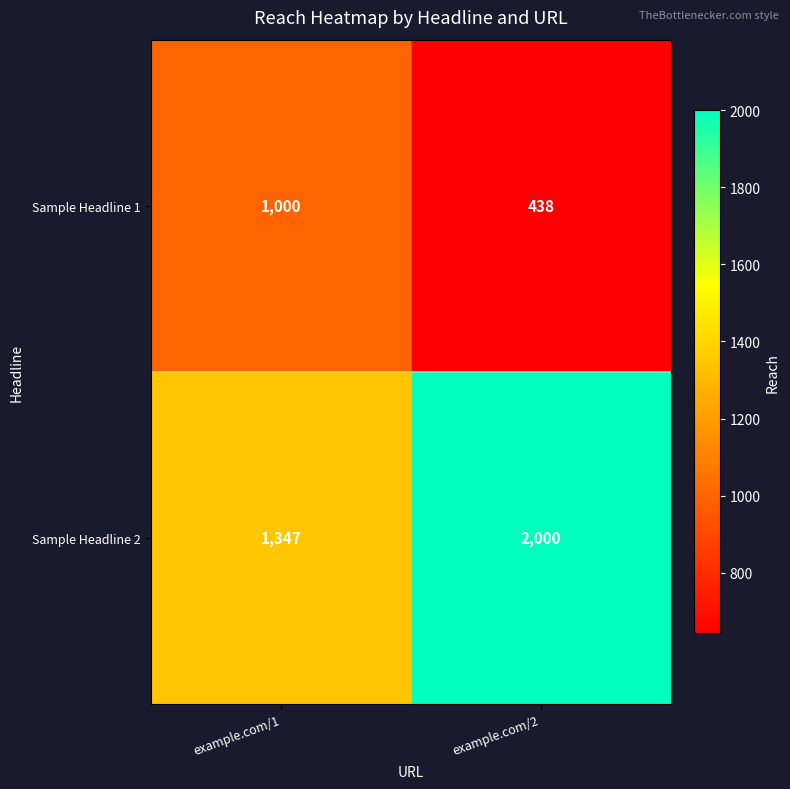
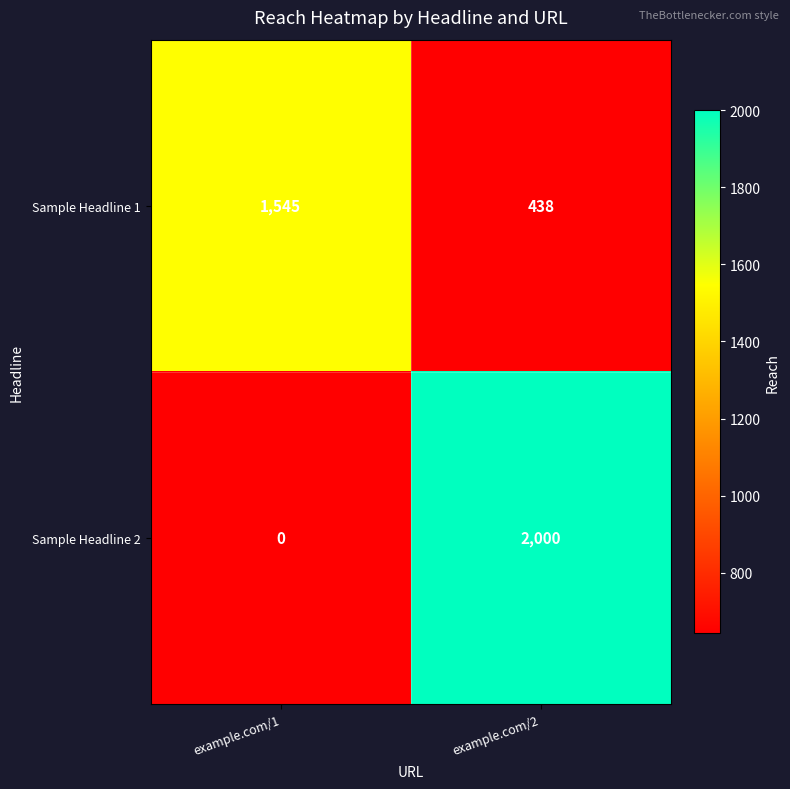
Sample Headline 1, example.com/1: 1,000 -> 1,545
Sample Headline 2, example.com/1: 1,347 -> 0
